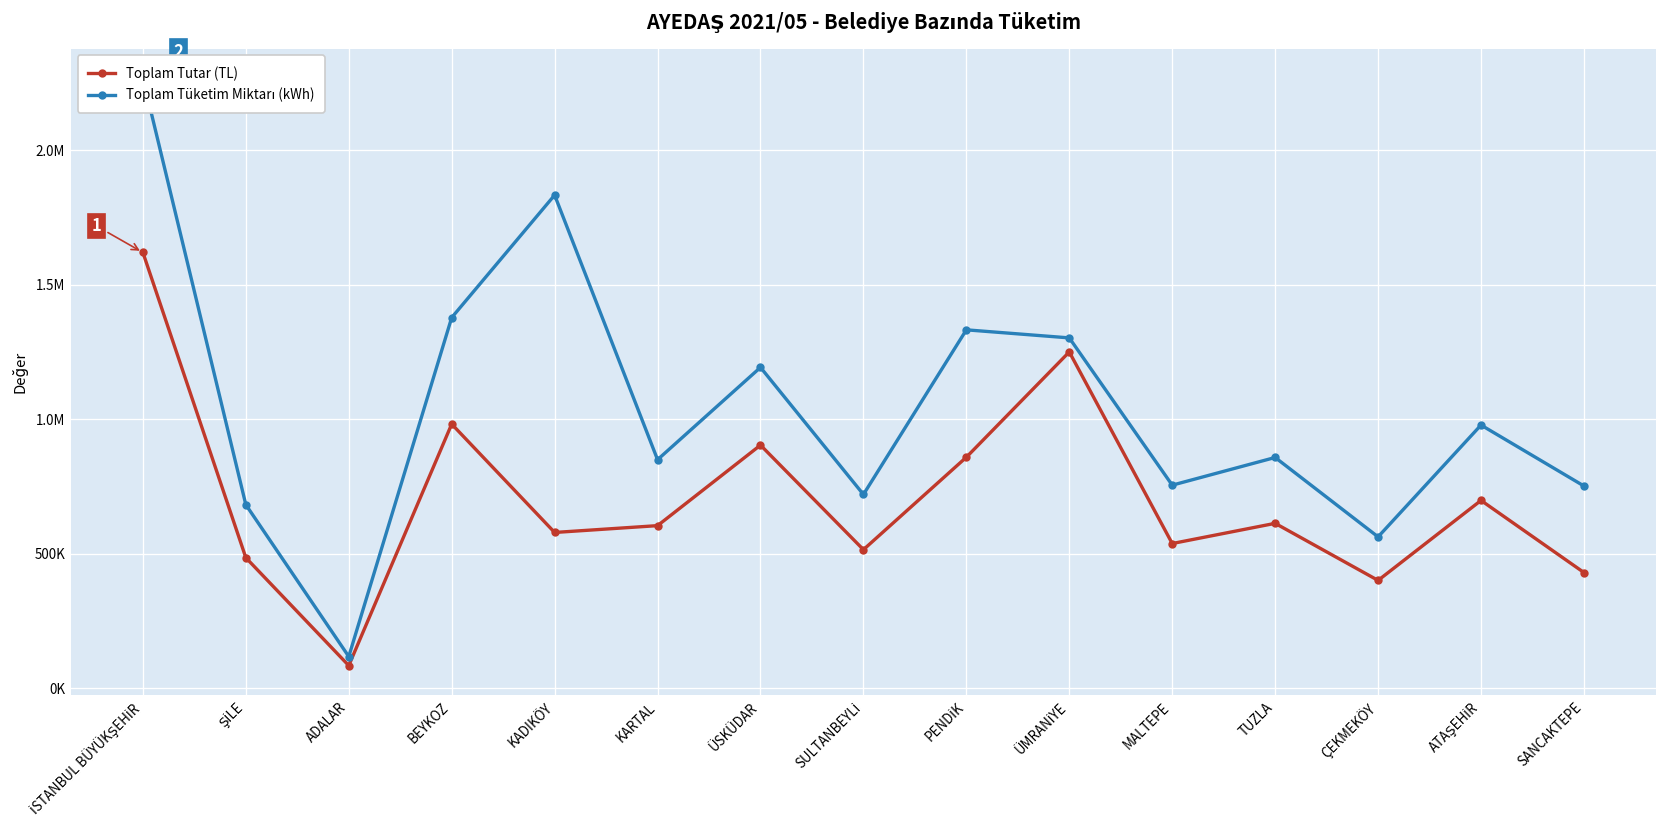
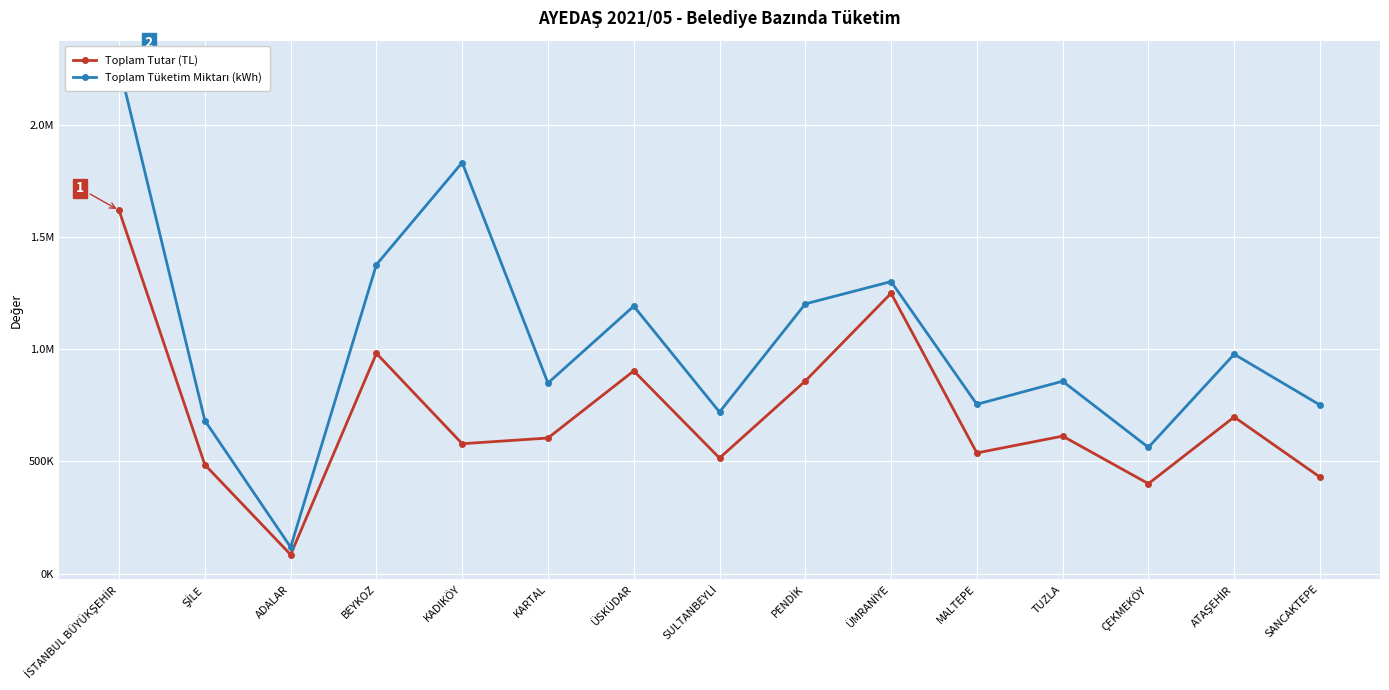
Toplam Tüketim Miktarı (kWh), PENDİK: 1330000 -> 1200000
